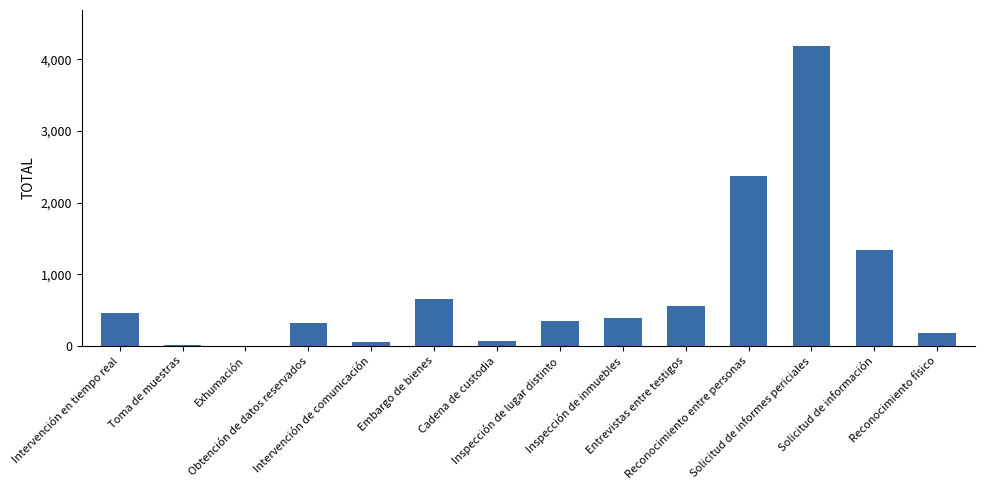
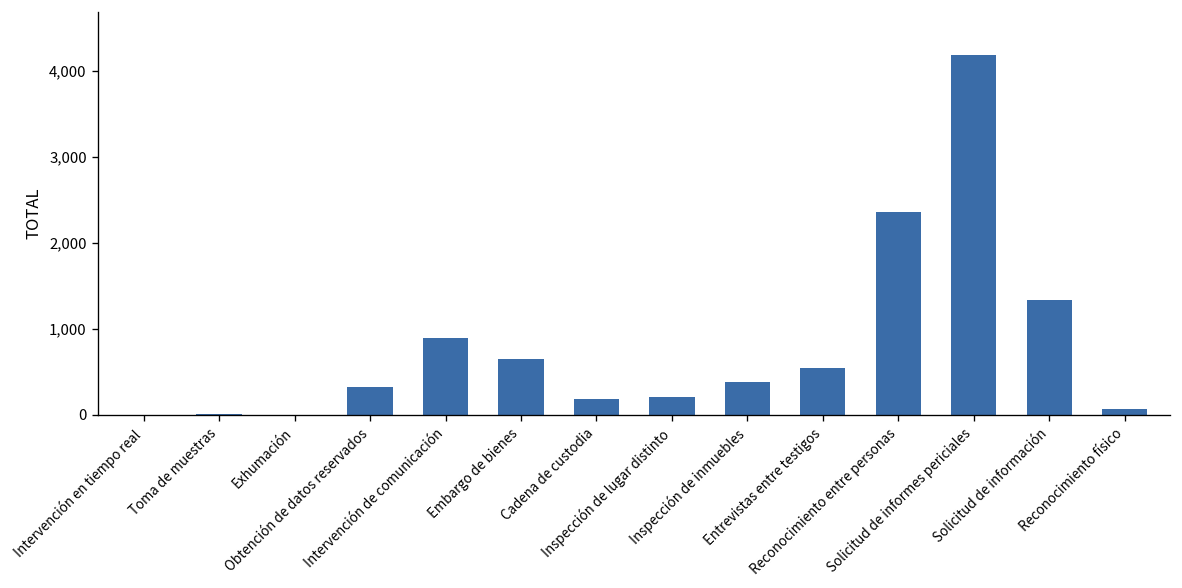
Intervención en tiempo real: 500 -> 0
Intervención de comunicación: 100 -> 900
Cadena de custodia: 100 -> 200
Inspección de lugar distinto: 300 -> 200
Reconocimiento físico: 200 -> 100
